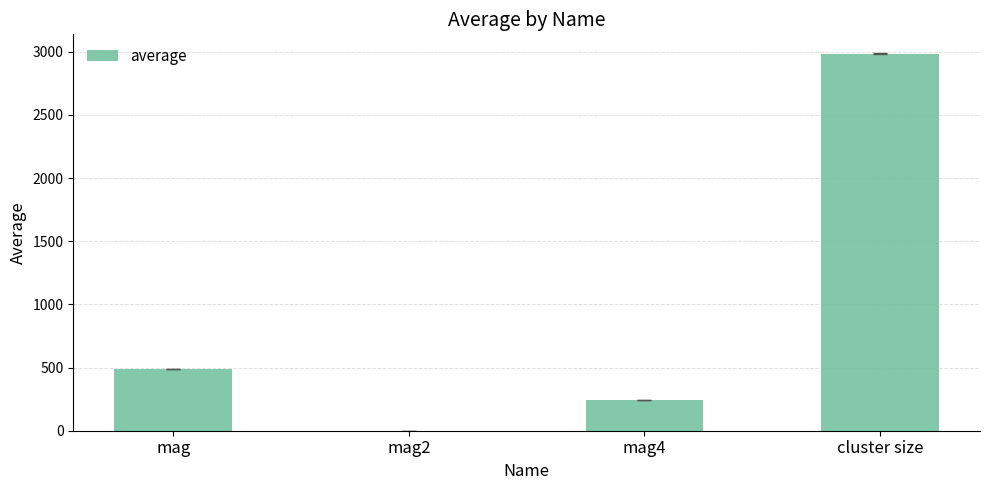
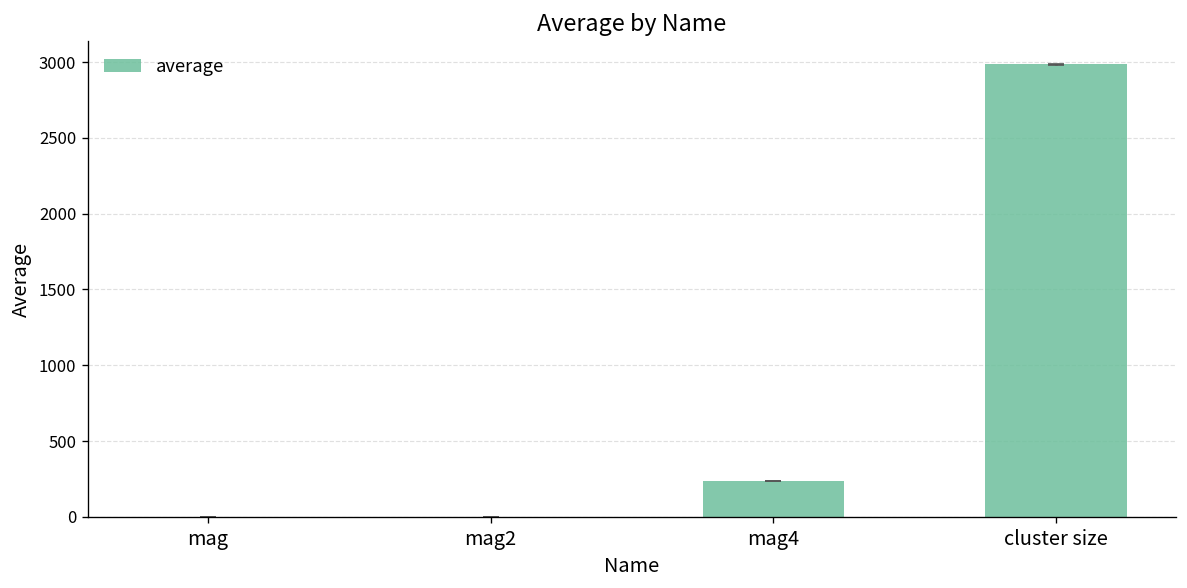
average, mag: 490 -> 0
